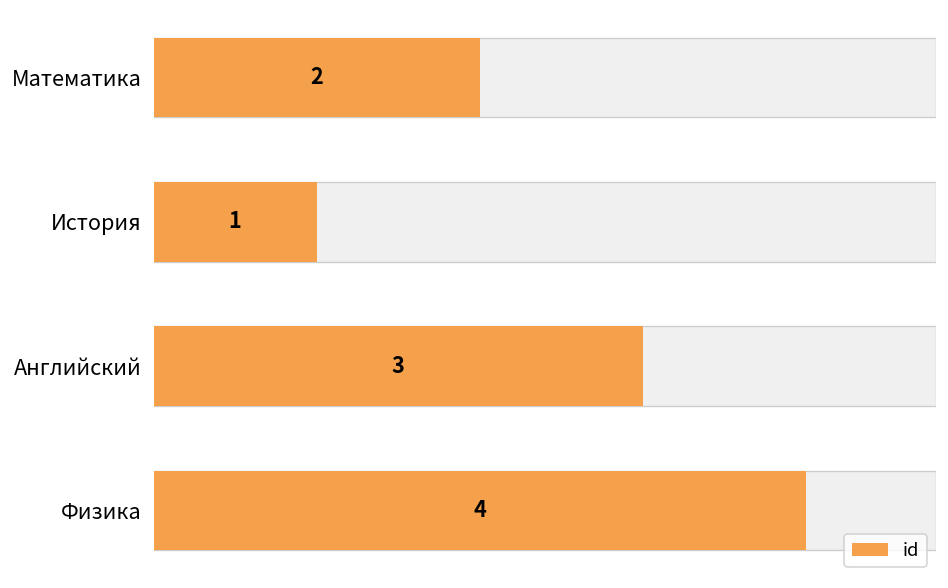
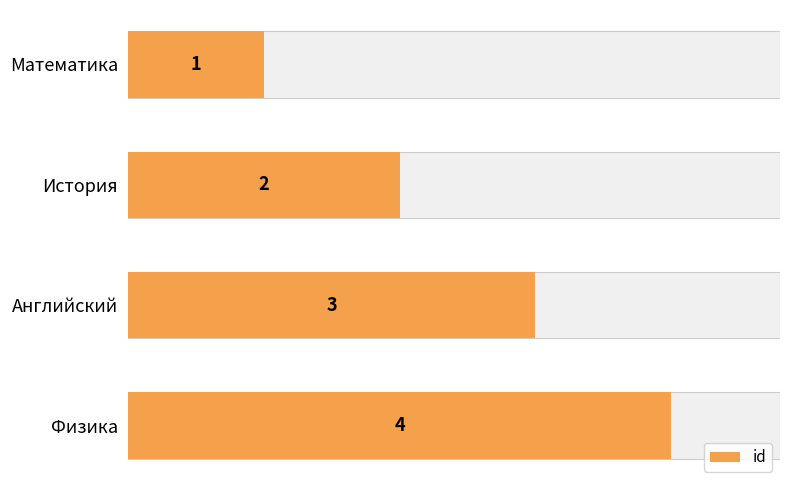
id, Математика: 2 -> 1
id, История: 1 -> 2
